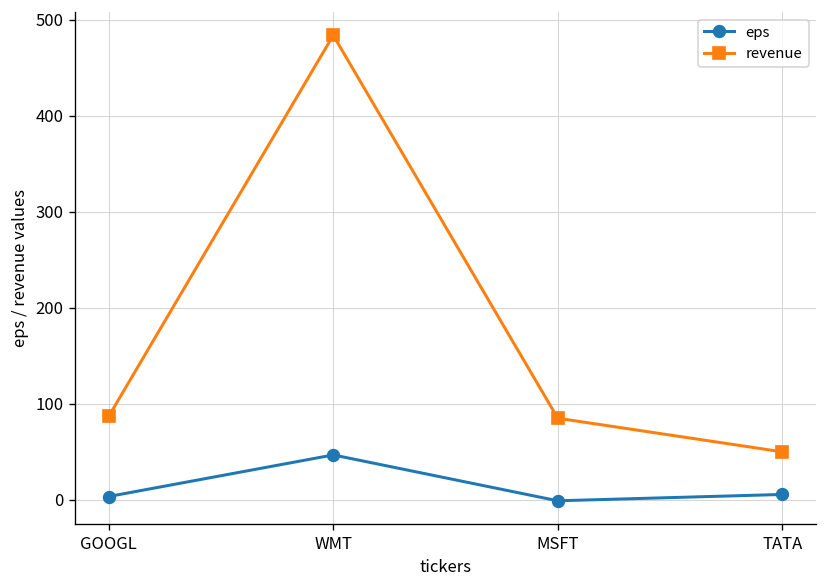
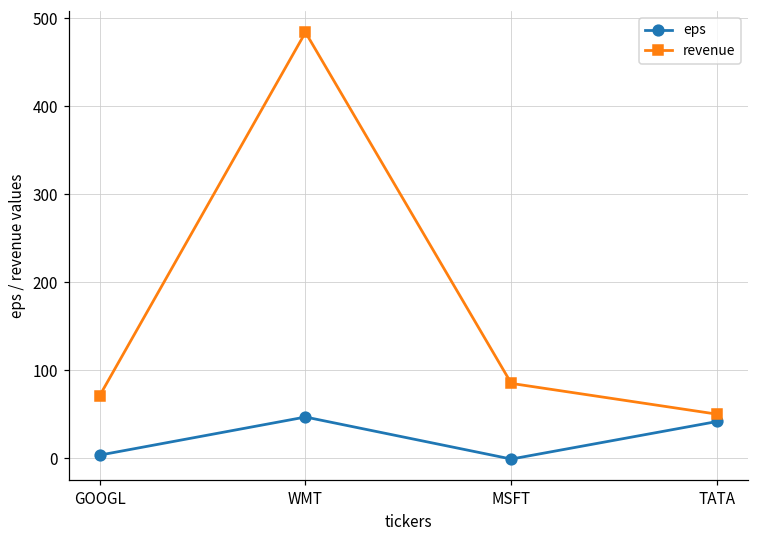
revenue, GOOGL: 90 -> 70
eps, TATA: 10 -> 40
